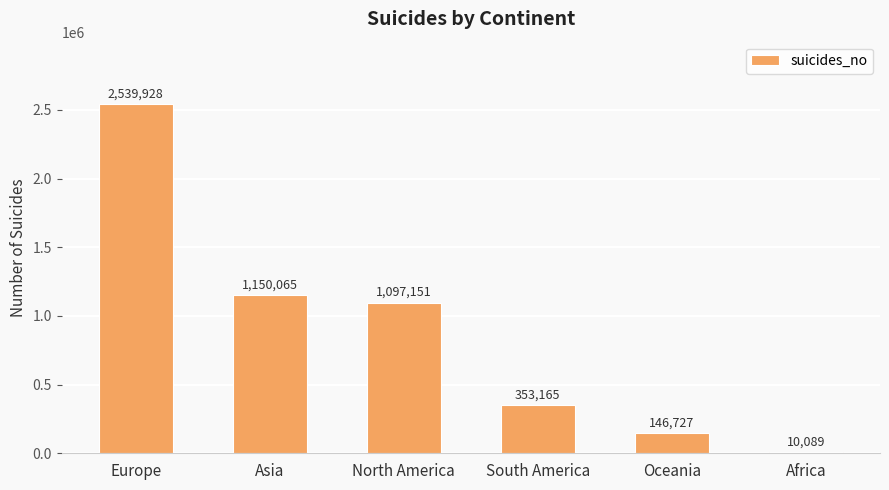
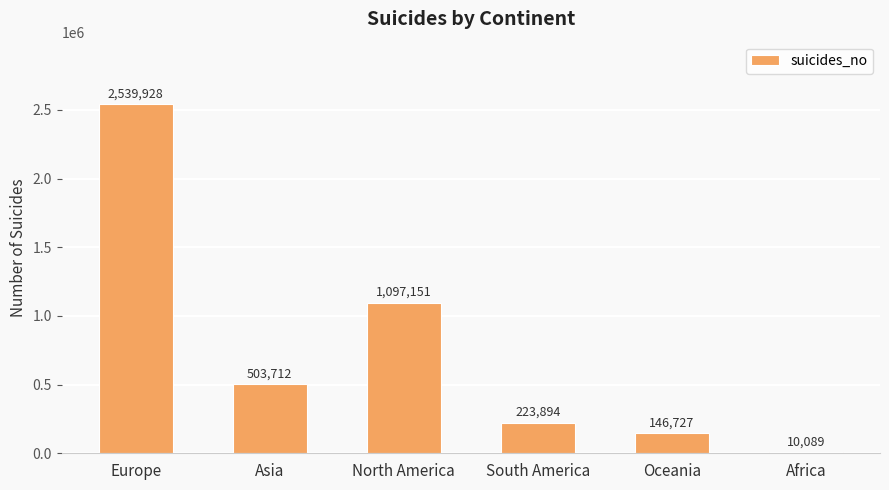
Asia: 1,150,065 -> 503,712
South America: 353,165 -> 223,894
